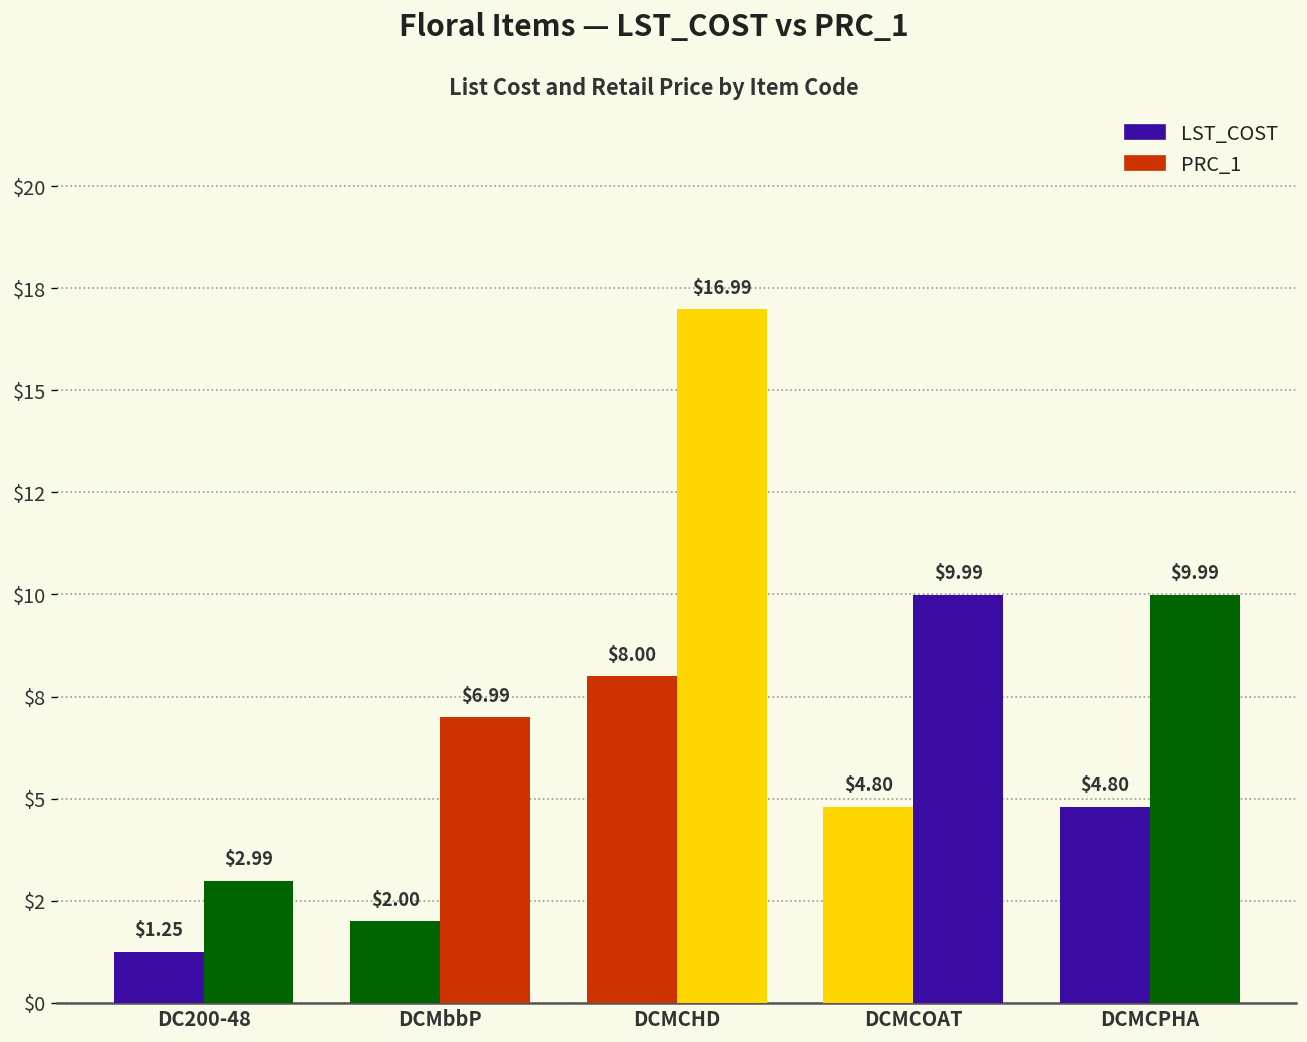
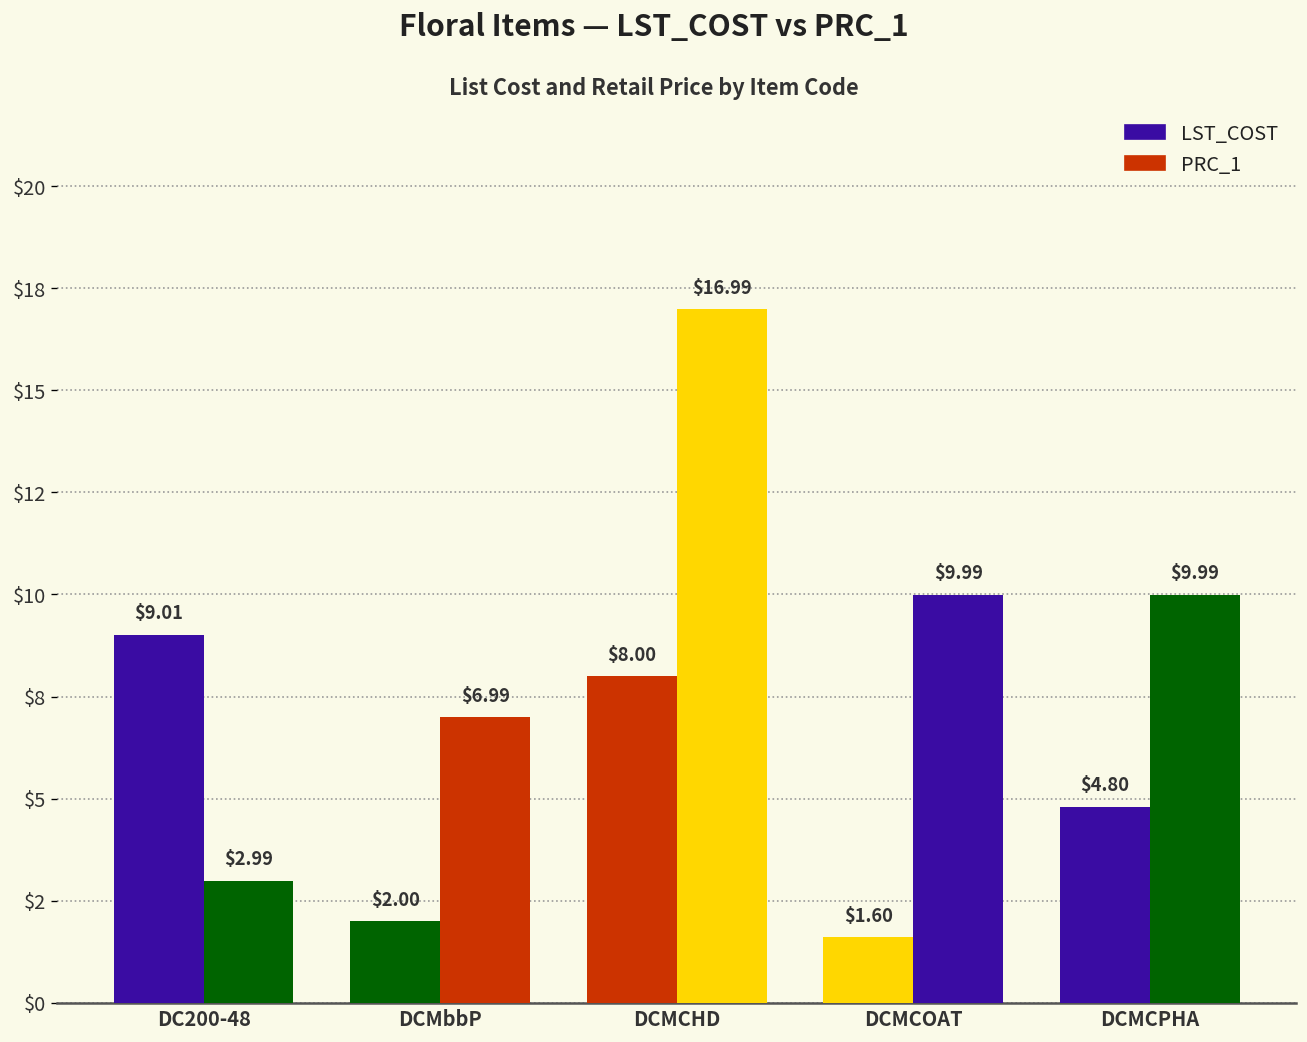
LST_COST, DC200-48: $1.25 -> $9.01
LST_COST, DCMCOAT: $4.80 -> $1.60
